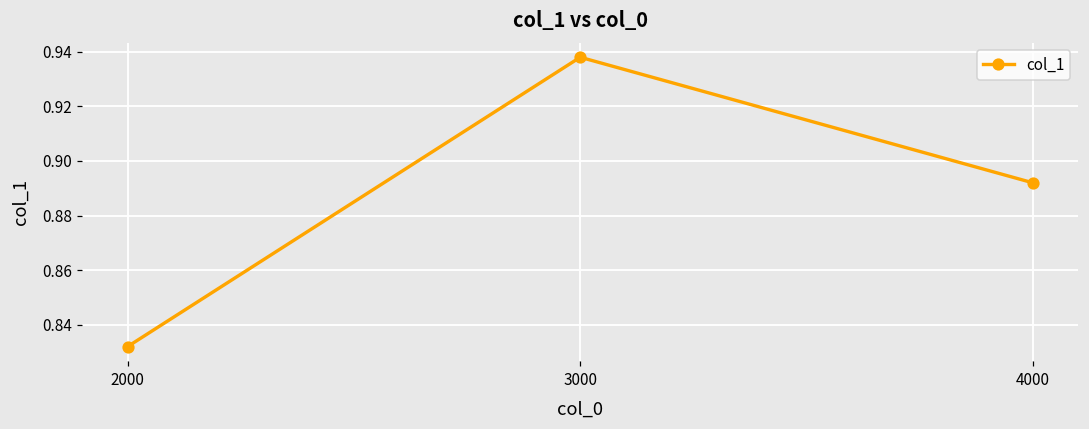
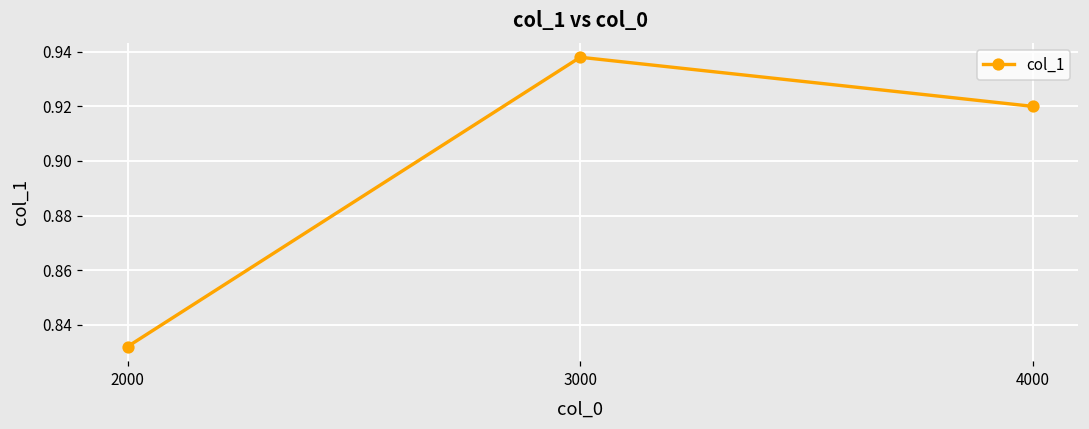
4000: 0.892 -> 0.920
